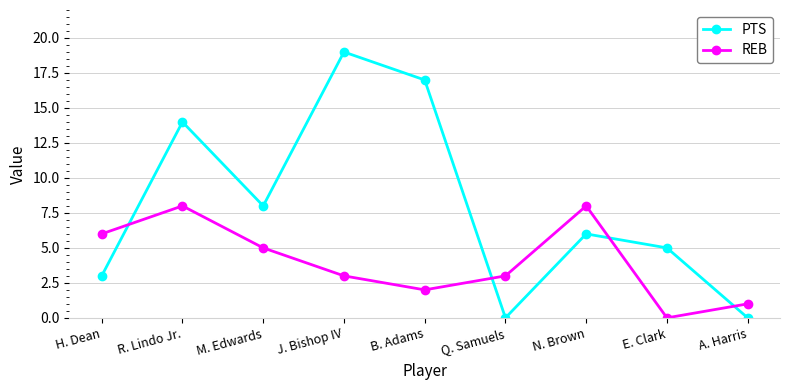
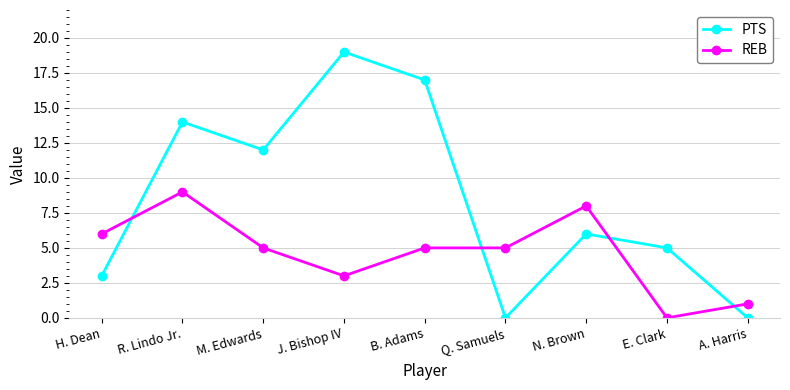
REB, R. Lindo Jr.: 8 -> 9
PTS, M. Edwards: 8 -> 12
REB, B. Adams: 2 -> 5
REB, Q. Samuels: 3 -> 5
